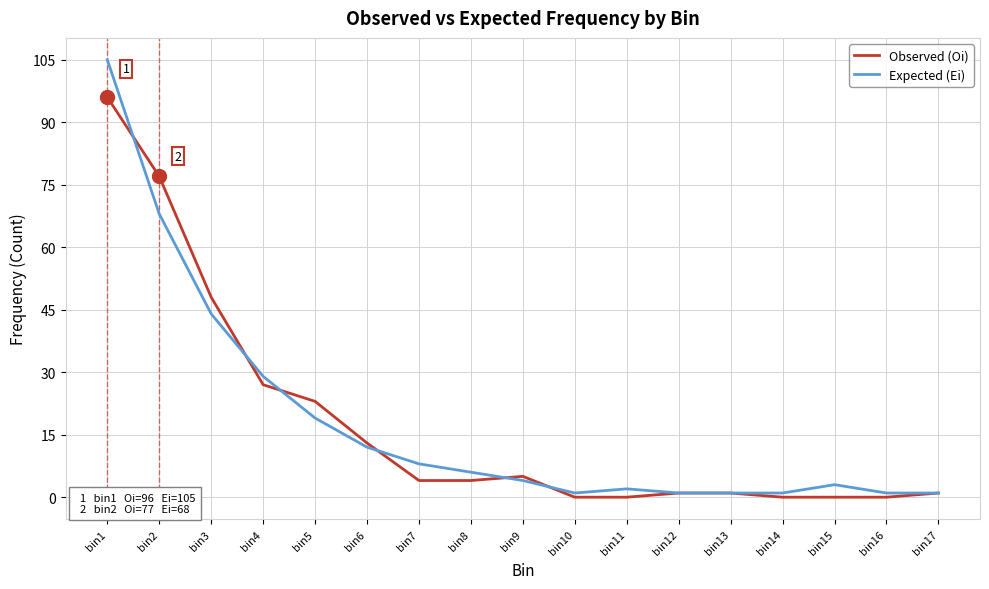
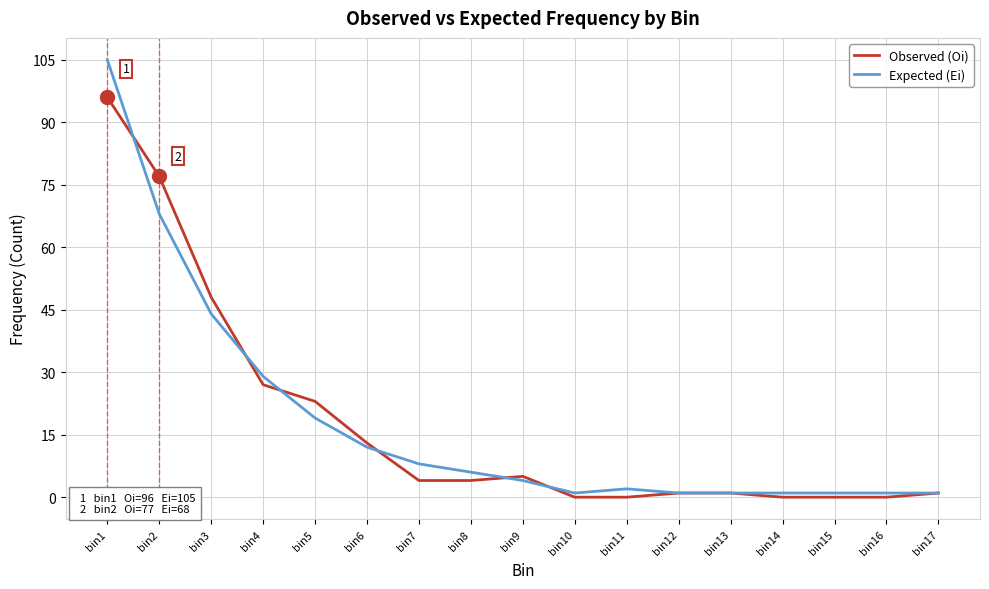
Expected (Ei), bin15: 3 -> 1
